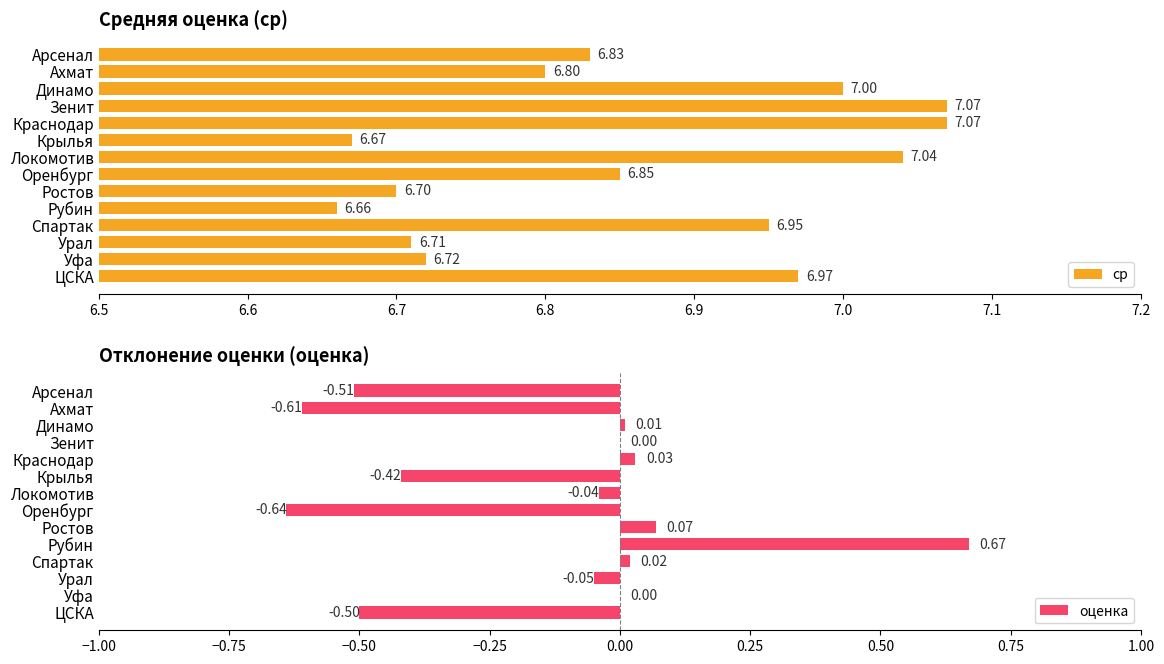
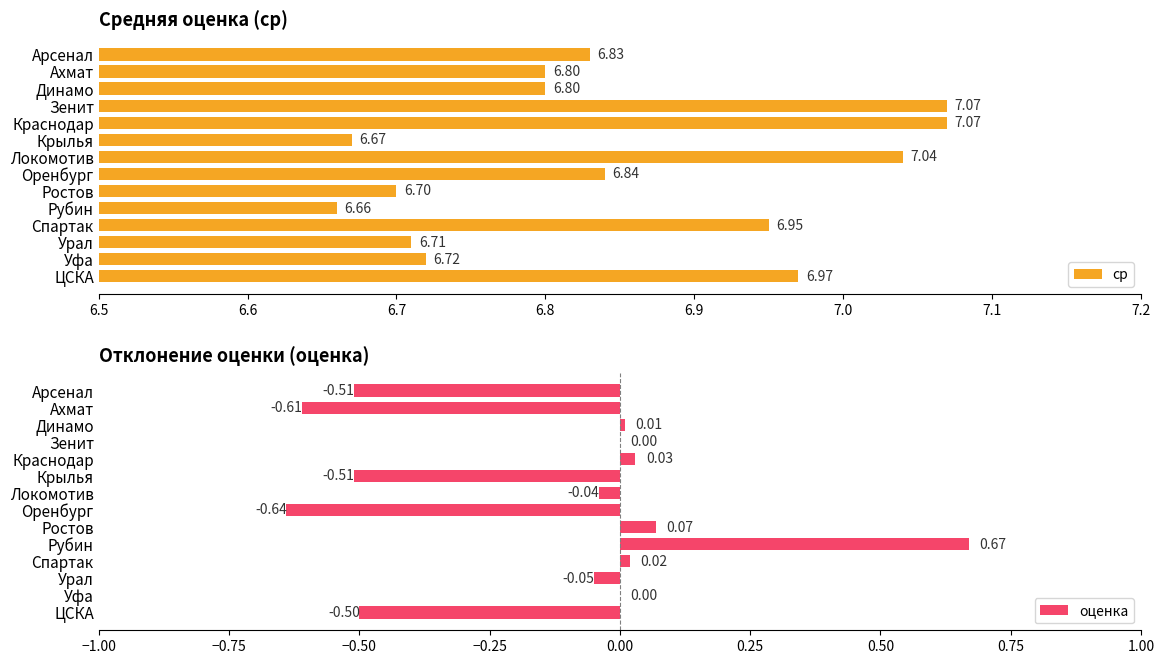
Средняя оценка (ср), Динамо: 7.00 -> 6.80
Средняя оценка (ср), Оренбург: 6.85 -> 6.84
Отклонение оценки (оценка), Крылья: -0.42 -> -0.51
